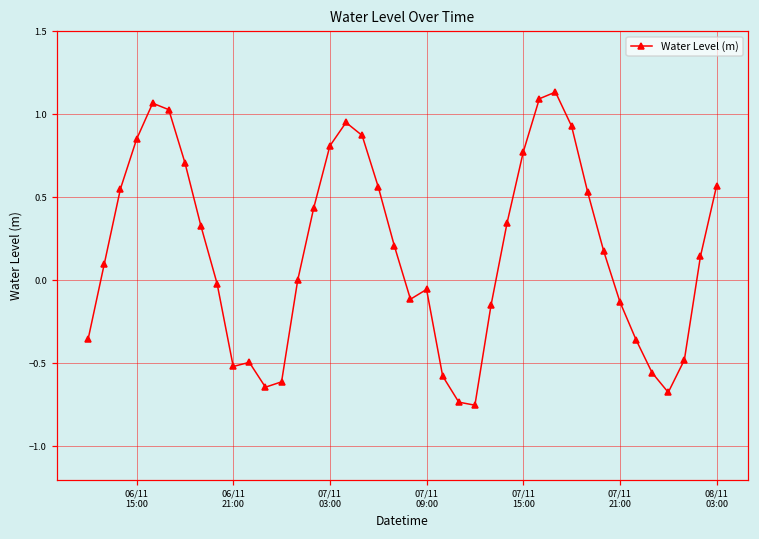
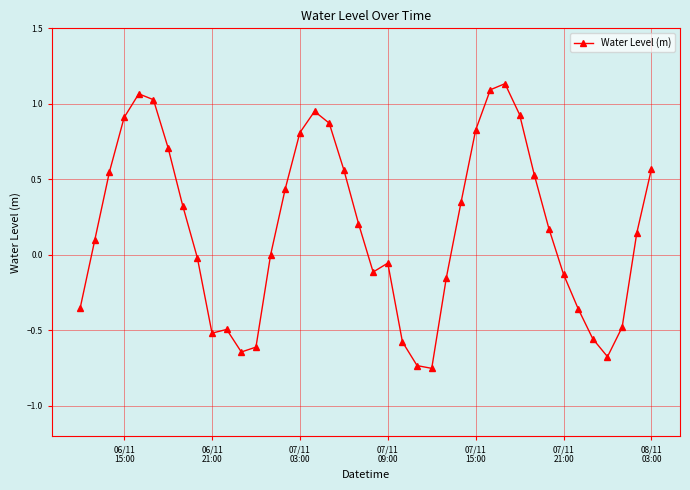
06/11 15:00: 0.85 -> 0.91
07/11 15:00: 0.77 -> 0.83
